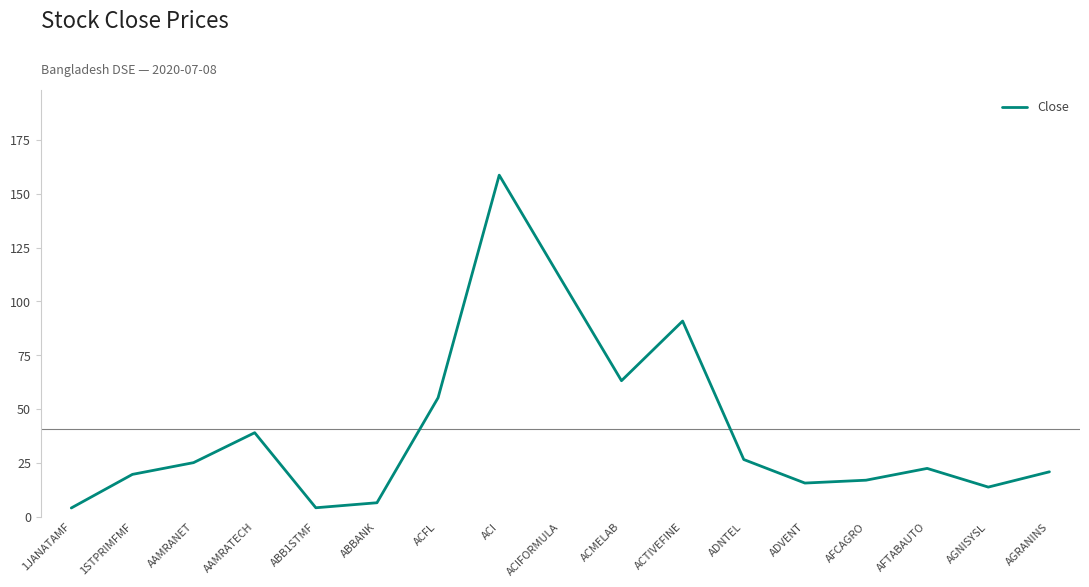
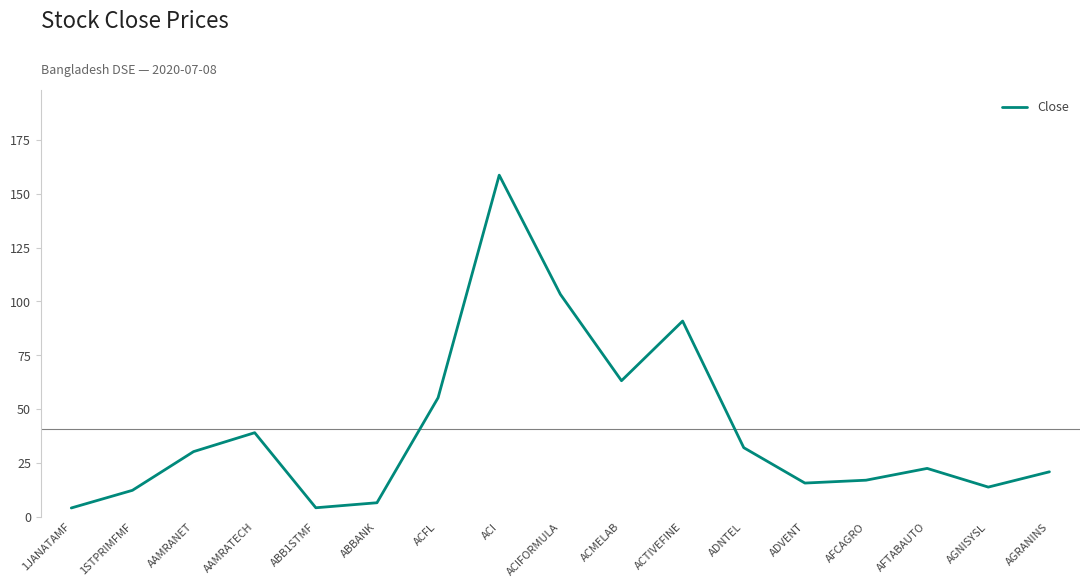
1STPRIMFMF: 20 -> 12
AAMRANET: 25 -> 30
ACIFORMULA: 111 -> 103
ADNTEL: 27 -> 32
